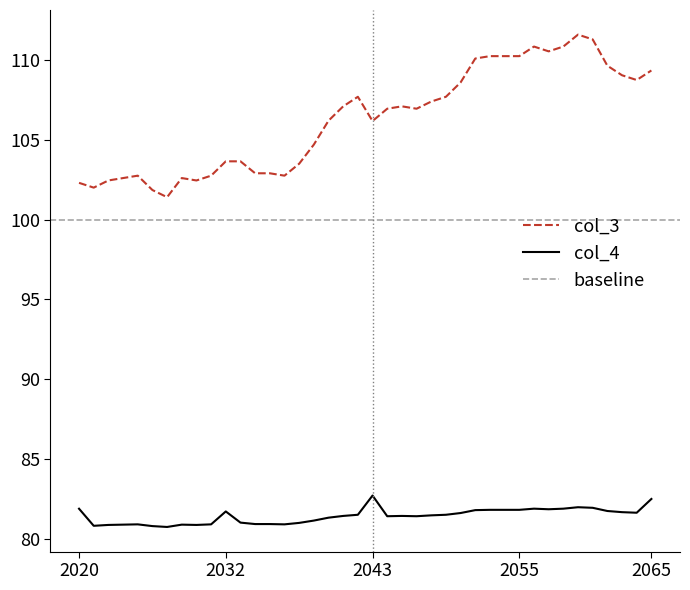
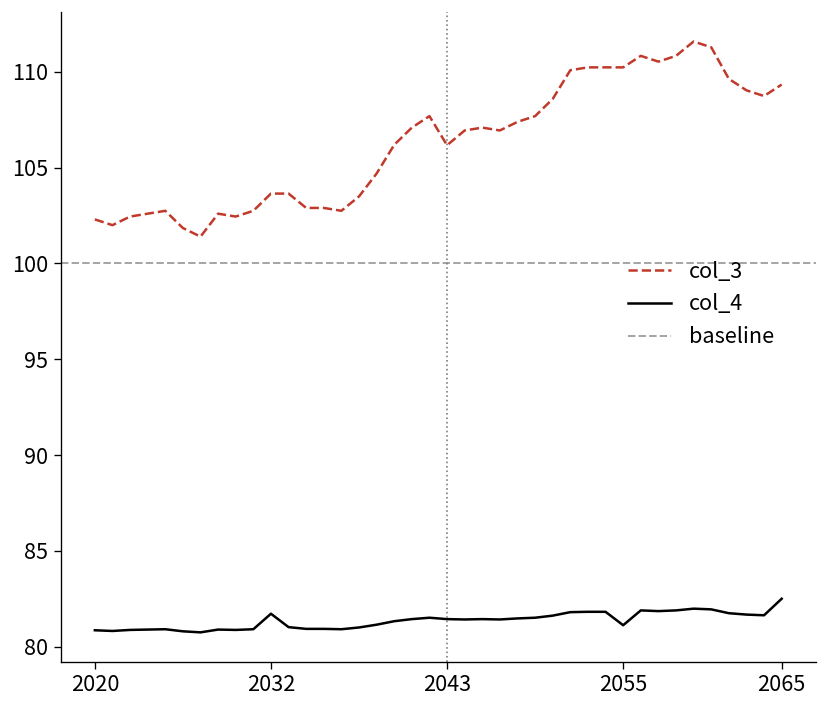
col_4, 2020: 81.9 -> 80.9
col_4, 2043: 82.7 -> 81.4
col_4, 2055: 81.8 -> 81.1
